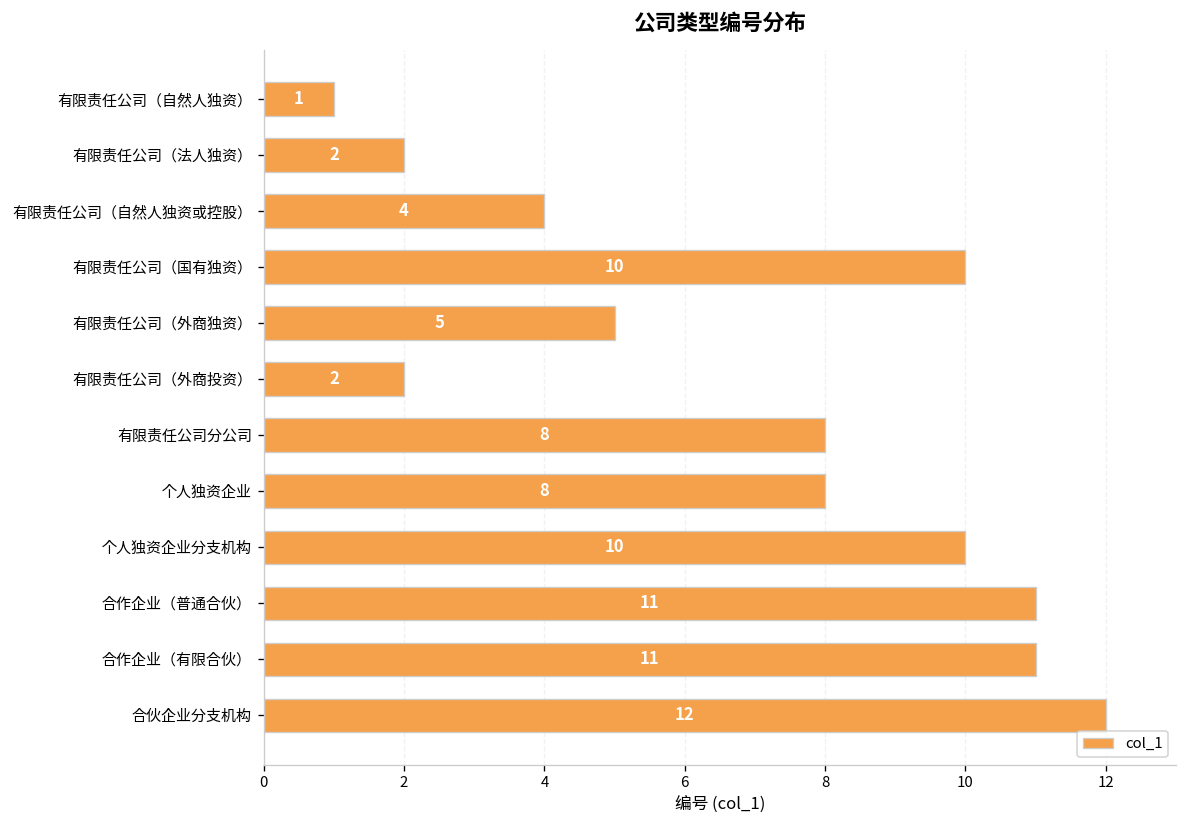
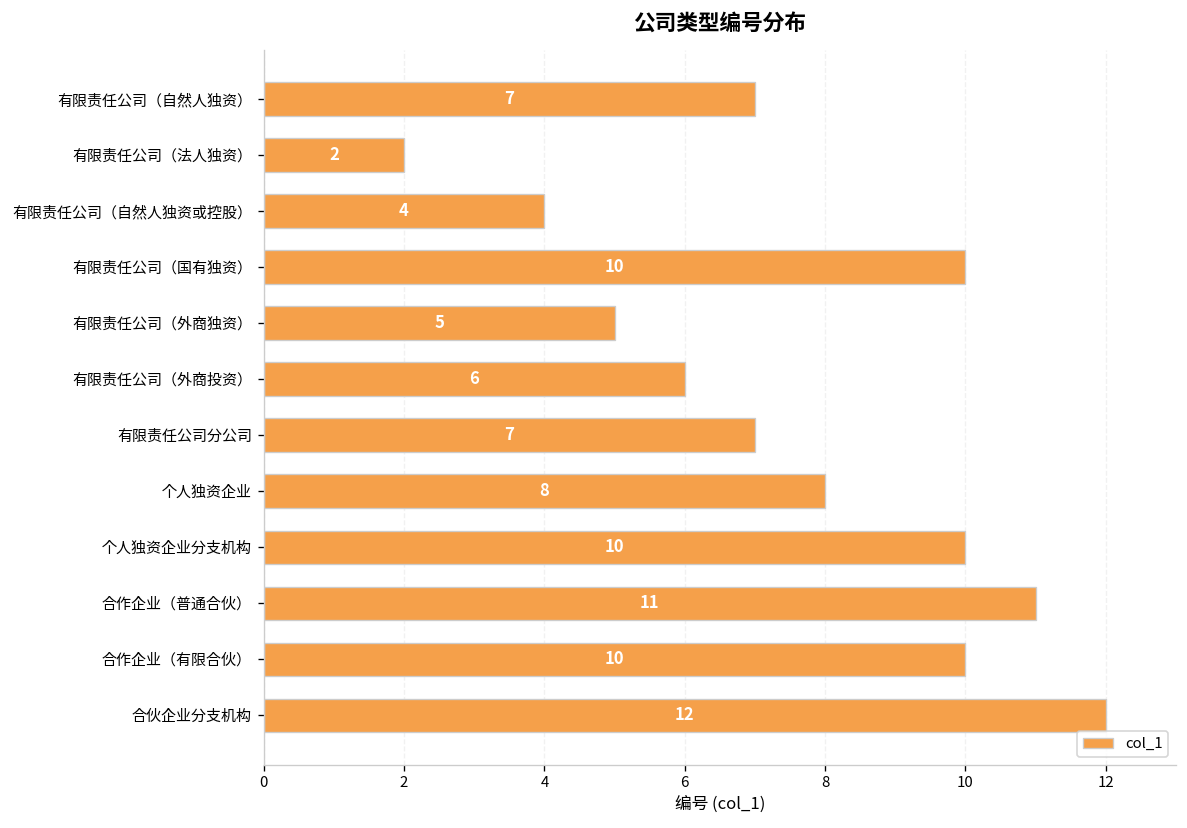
有限责任公司（自然人独资）: 1 -> 7
有限责任公司（外商投资）: 2 -> 6
有限责任公司分公司: 8 -> 7
合作企业（有限合伙）: 11 -> 10
